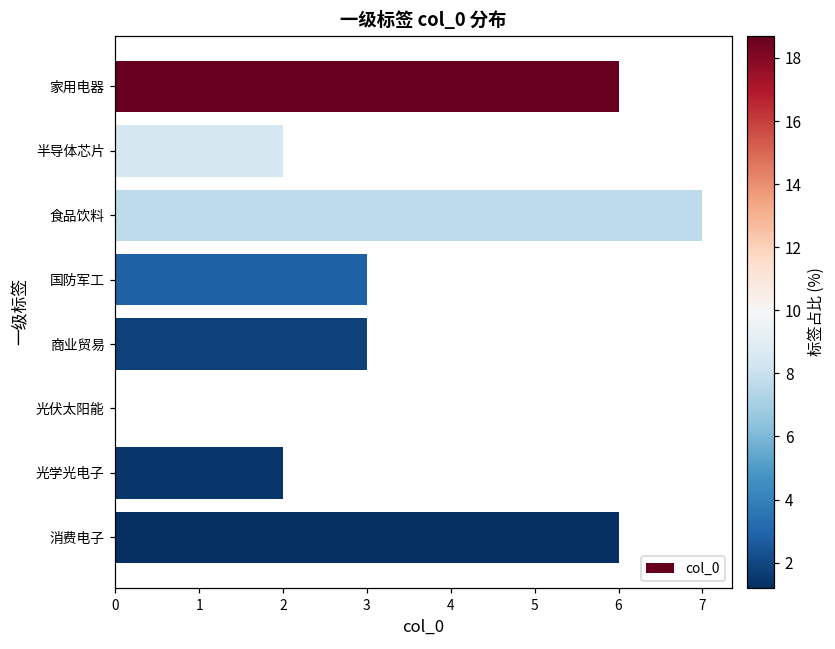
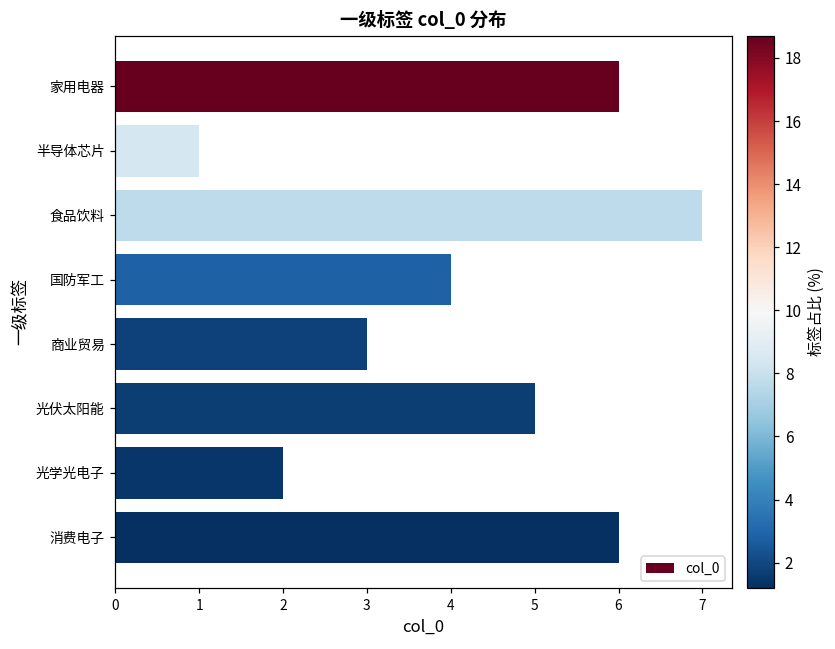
半导体芯片: 2 -> 1
国防军工: 3 -> 4
光伏太阳能: 0 -> 5
